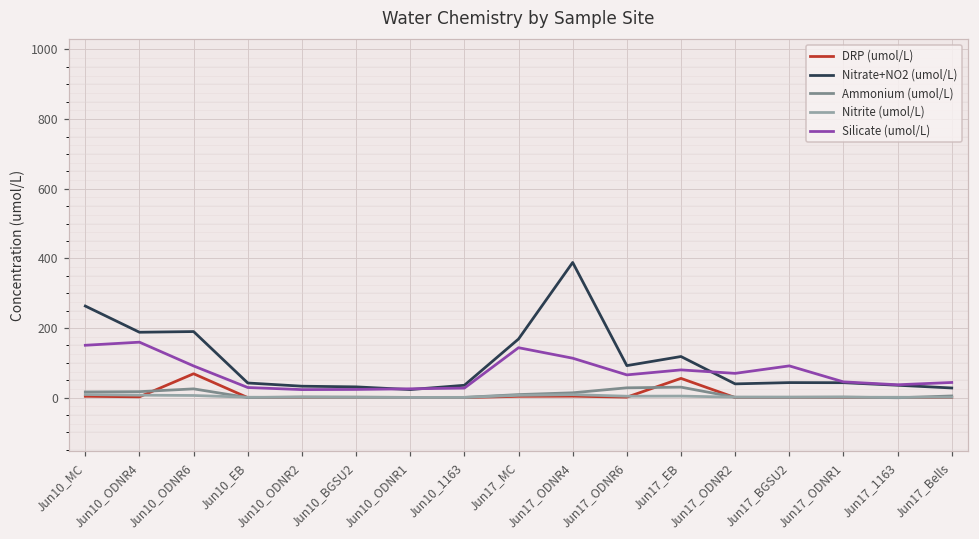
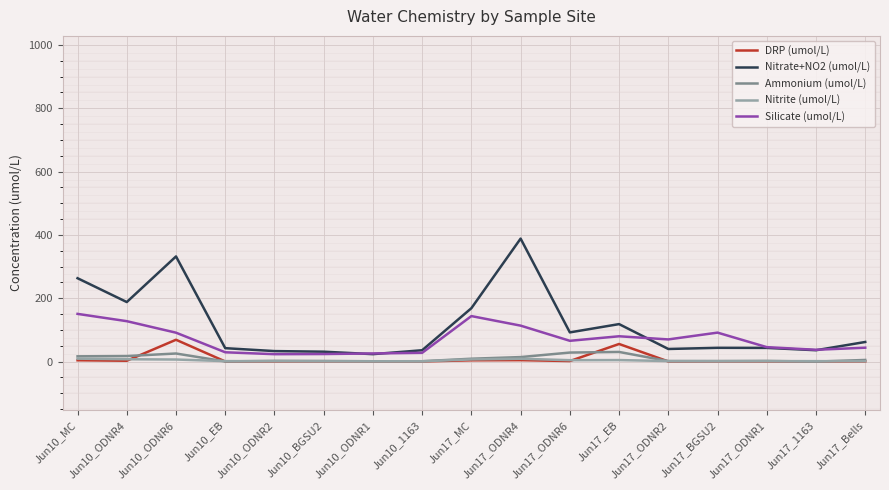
Silicate (umol/L), Jun10_ODNR4: 160 -> 130
Nitrate+NO2 (umol/L), Jun10_ODNR6: 190 -> 330
Nitrate+NO2 (umol/L), Jun17_Bells: 30 -> 60
